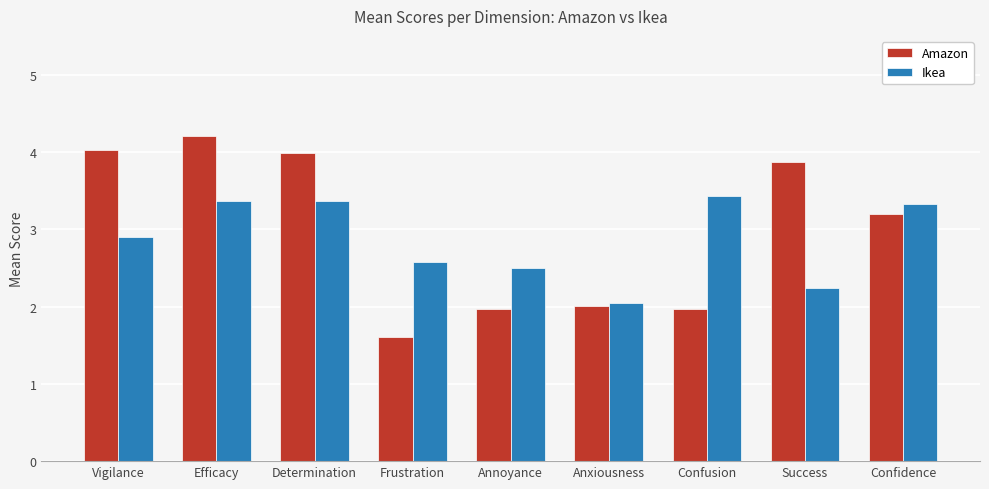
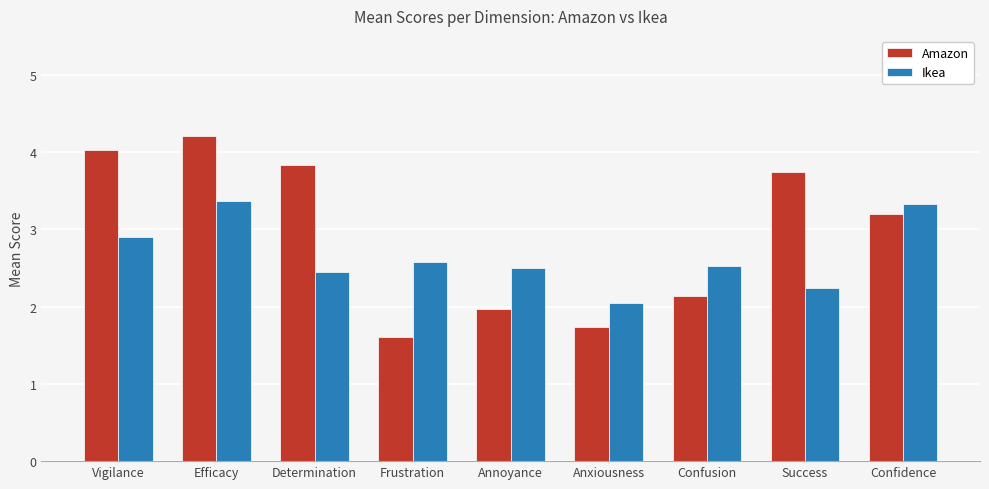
Amazon, Determination: 4.0 -> 3.8
Ikea, Determination: 3.4 -> 2.5
Amazon, Anxiousness: 2.0 -> 1.7
Amazon, Confusion: 2.0 -> 2.1
Ikea, Confusion: 3.4 -> 2.5
Amazon, Success: 3.9 -> 3.7
